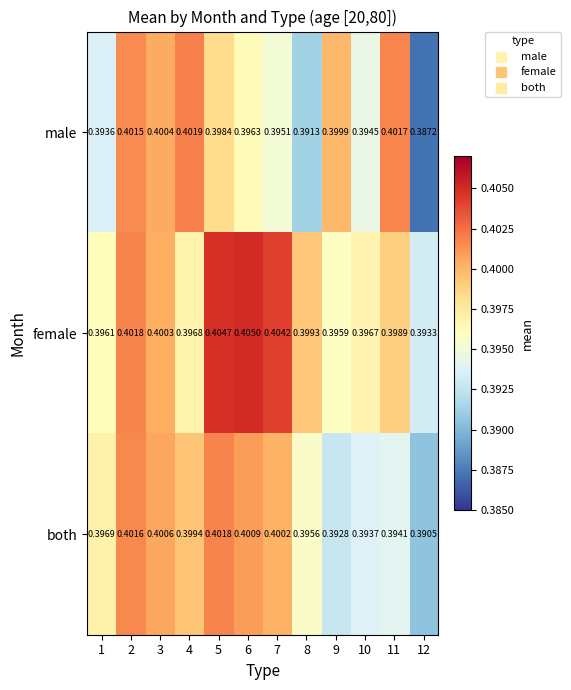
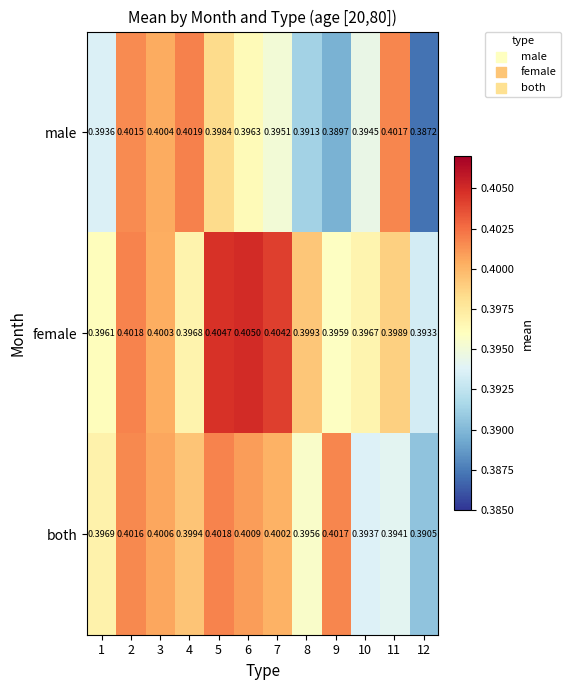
male, 9: 0.3999 -> 0.3897
both, 9: 0.3928 -> 0.4017
